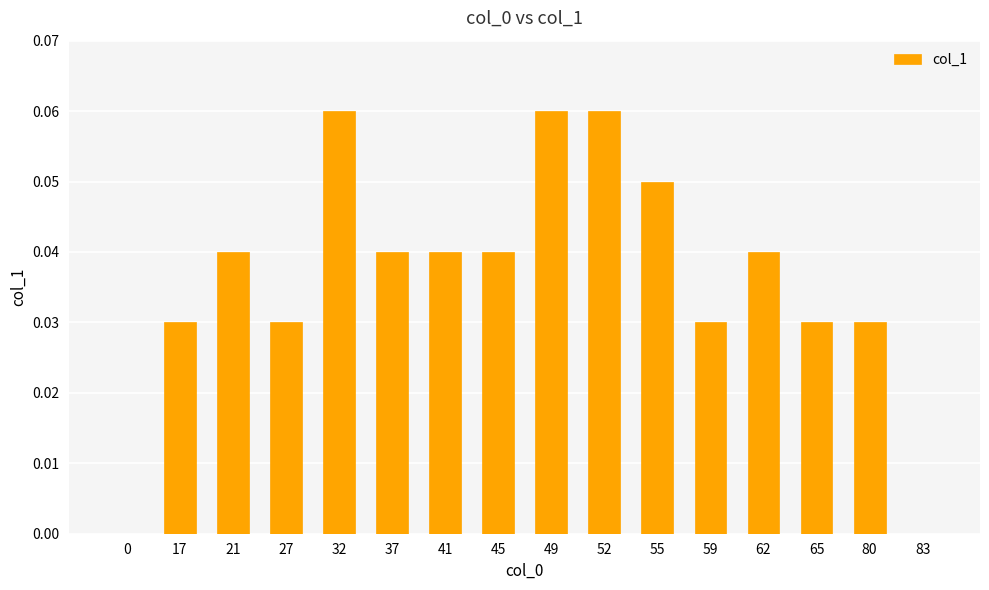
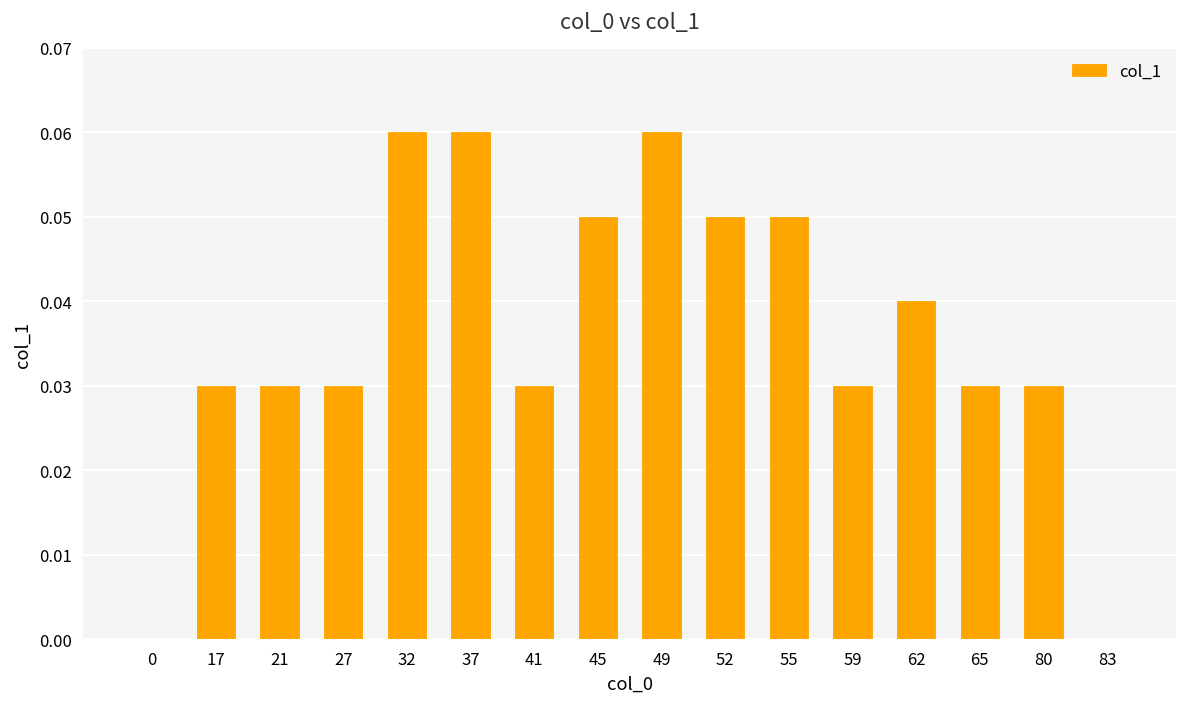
21: 0.04 -> 0.03
37: 0.04 -> 0.06
41: 0.04 -> 0.03
45: 0.04 -> 0.05
52: 0.06 -> 0.05
